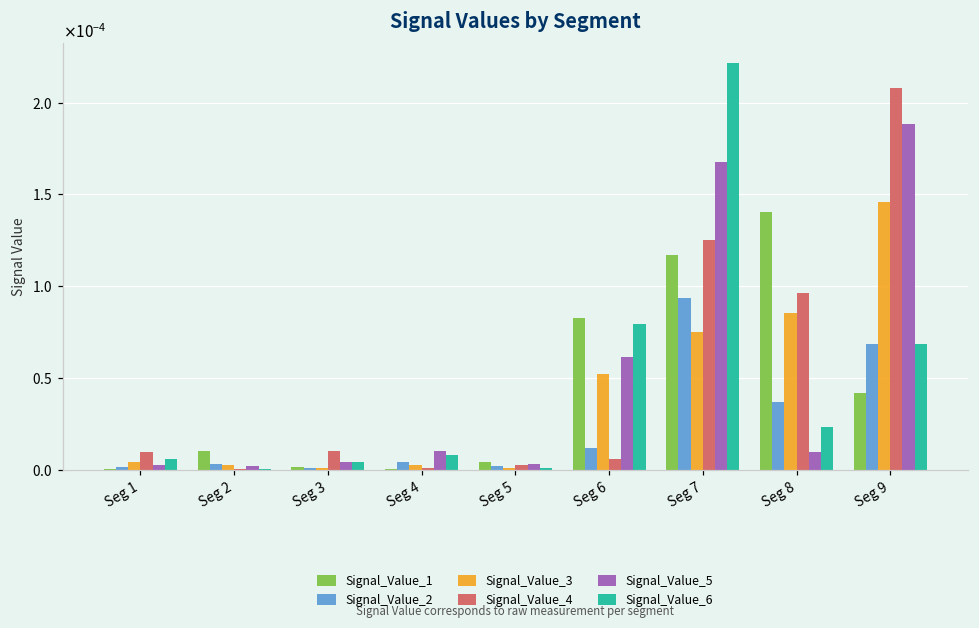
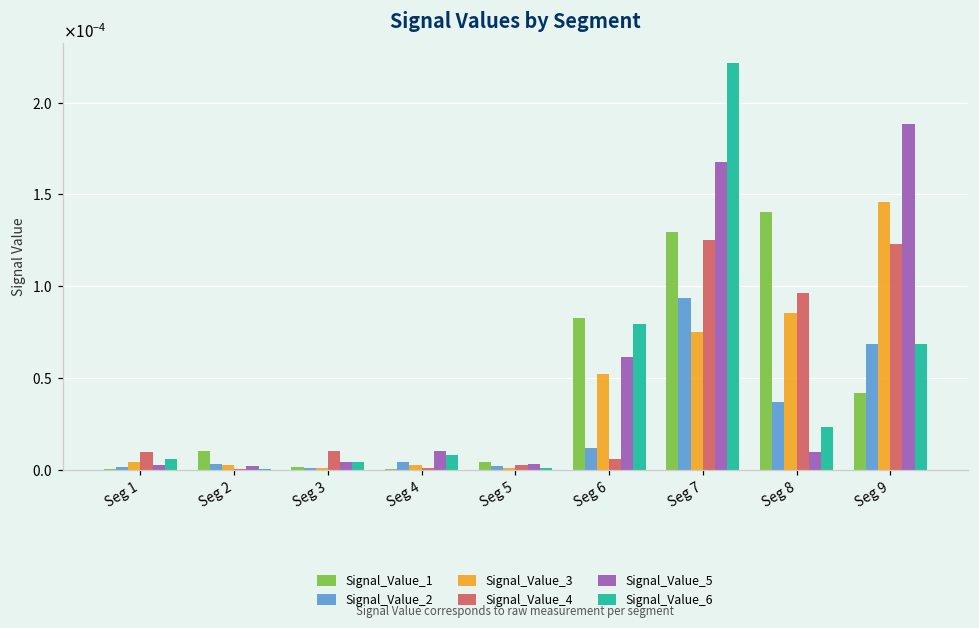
Signal_Value_1, Seg 7: 0.000117 -> 0.000130
Signal_Value_4, Seg 9: 0.000208 -> 0.000123
